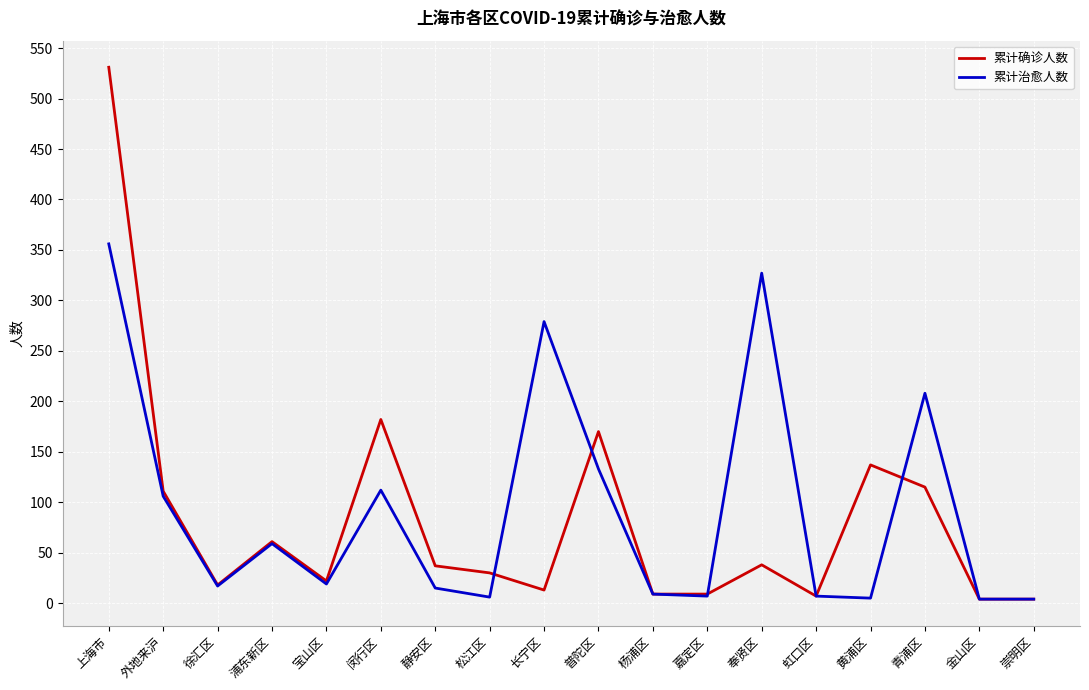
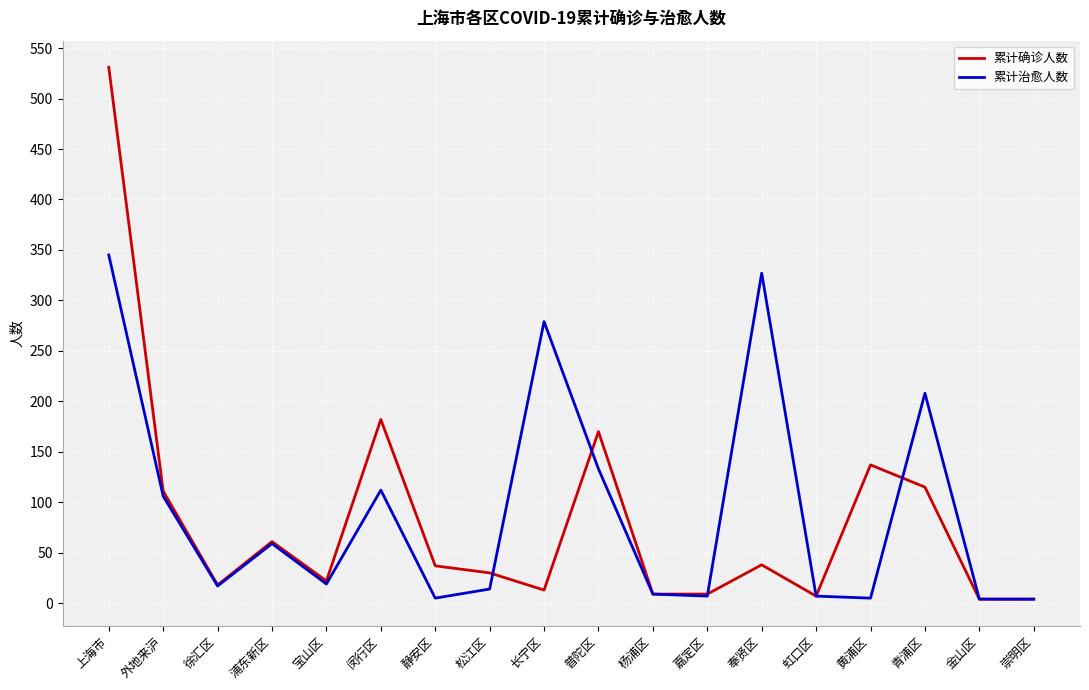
累计治愈人数, 上海市: 356 -> 345
累计治愈人数, 静安区: 15 -> 5
累计治愈人数, 松江区: 6 -> 14
